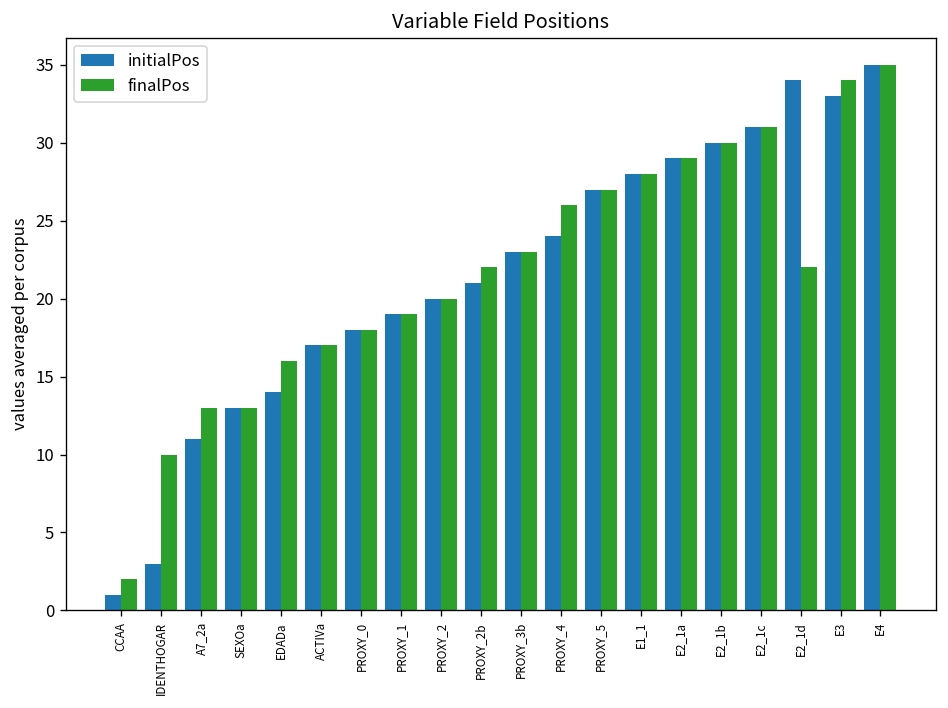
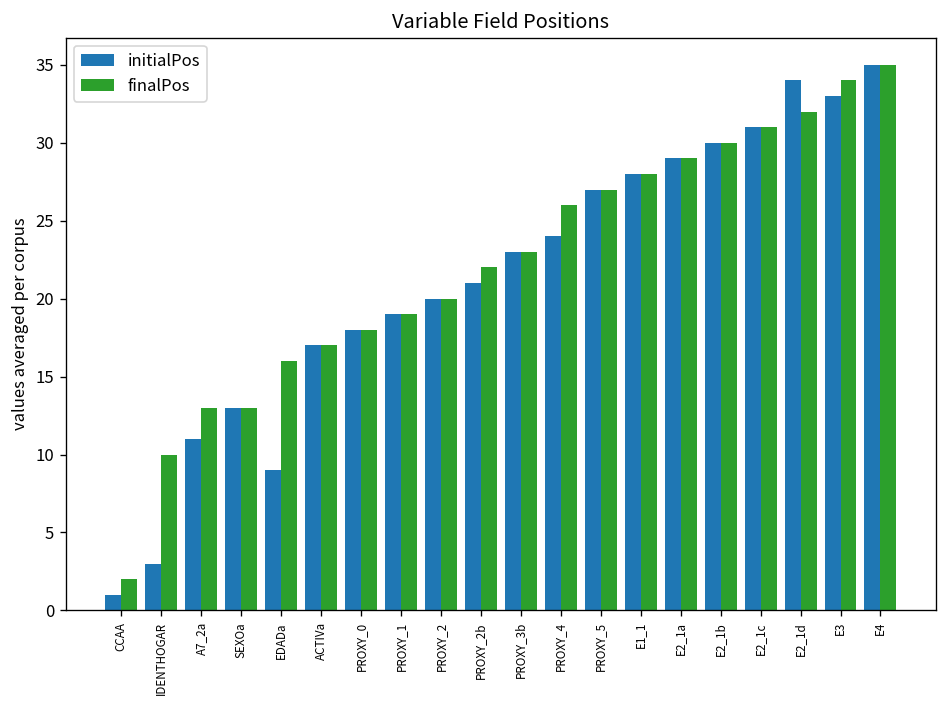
initialPos, EDADa: 14 -> 9
finalPos, E2_1d: 22 -> 32
